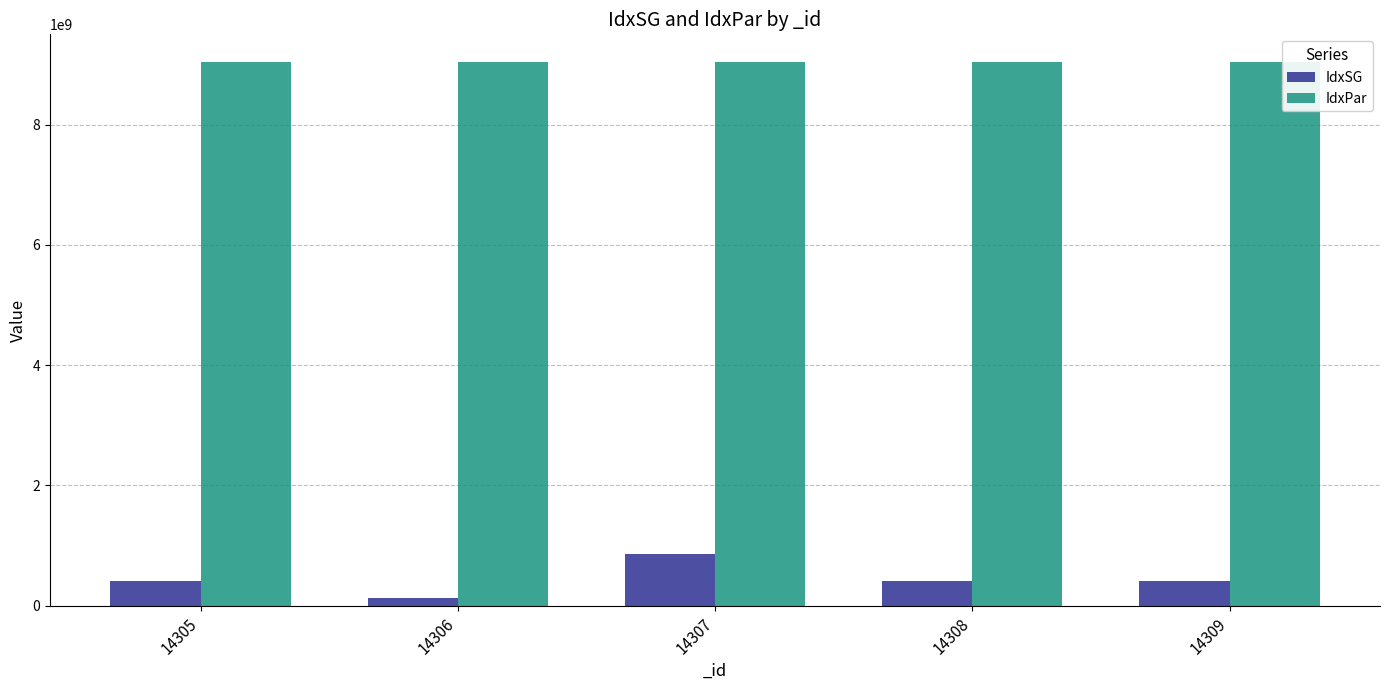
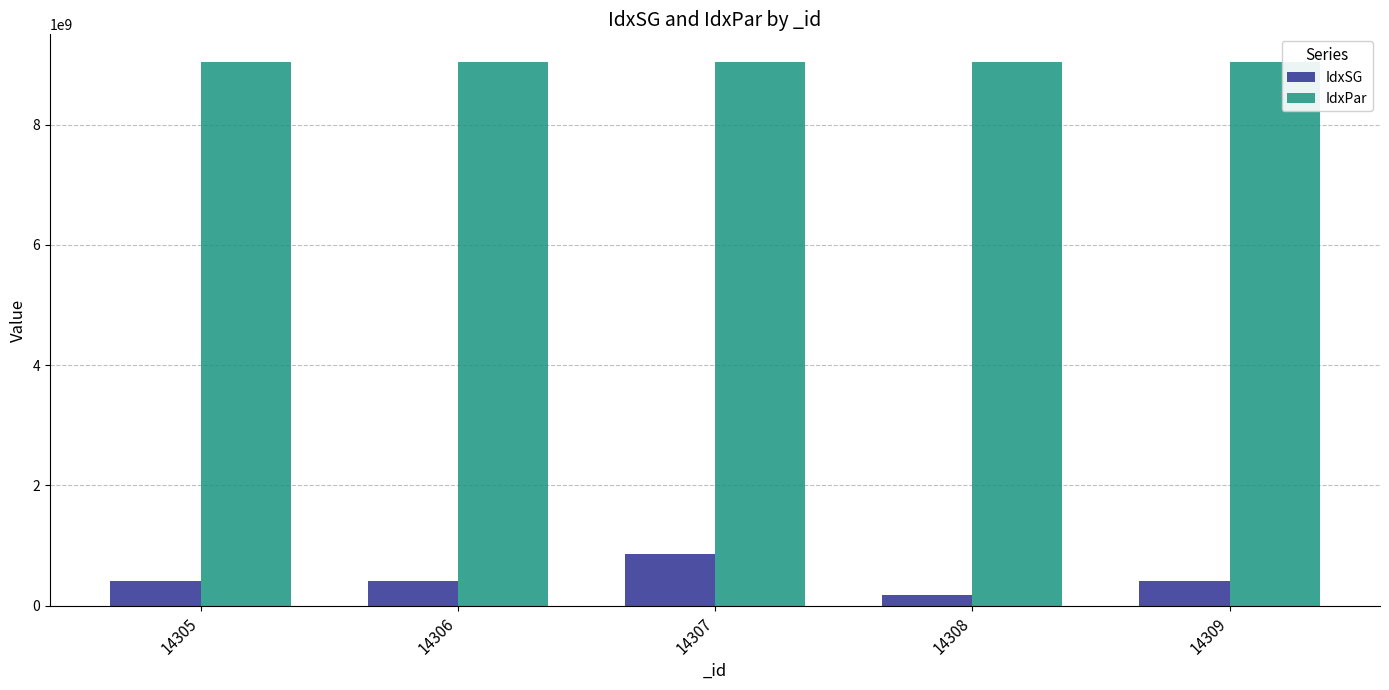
IdxSG, 14306: 100000000 -> 400000000
IdxSG, 14308: 400000000 -> 200000000
